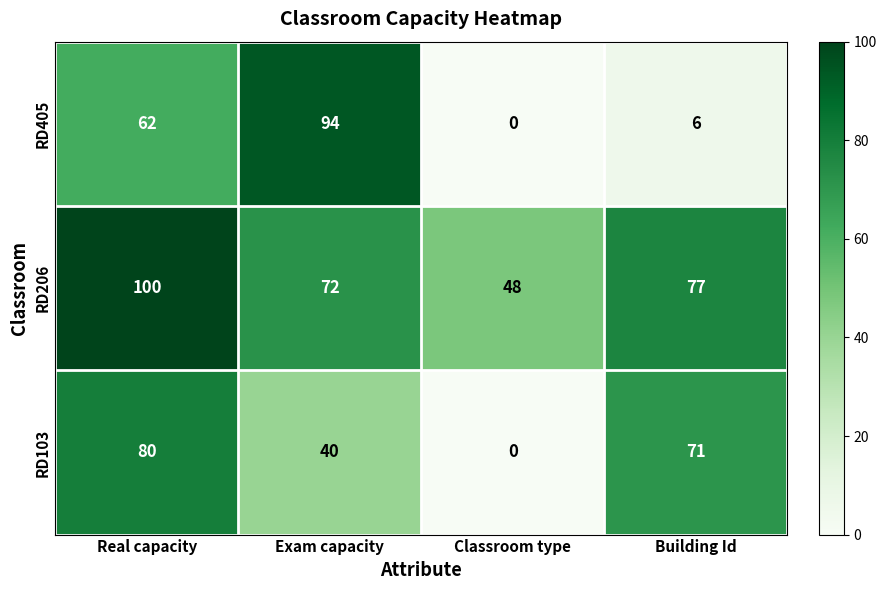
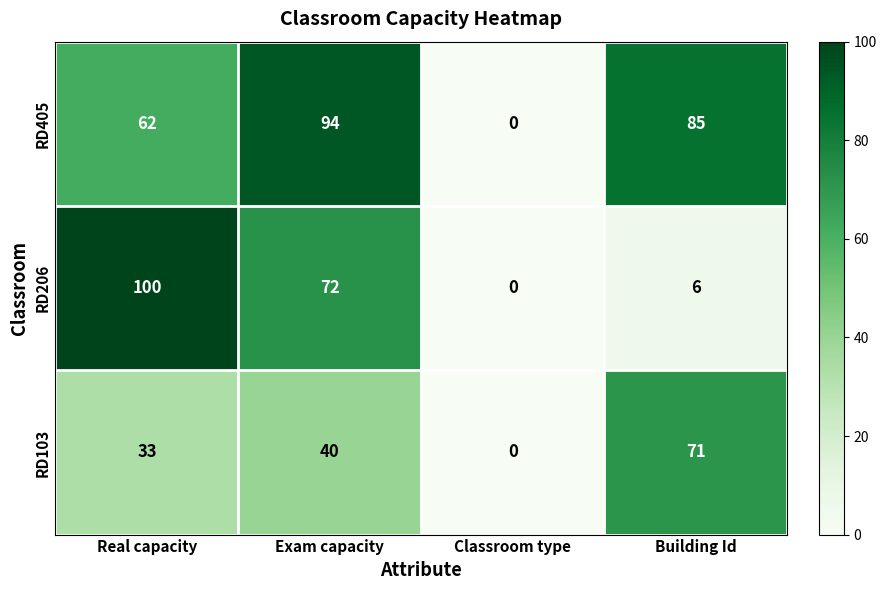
RD405, Building Id: 6 -> 85
RD206, Classroom type: 48 -> 0
RD206, Building Id: 77 -> 6
RD103, Real capacity: 80 -> 33
